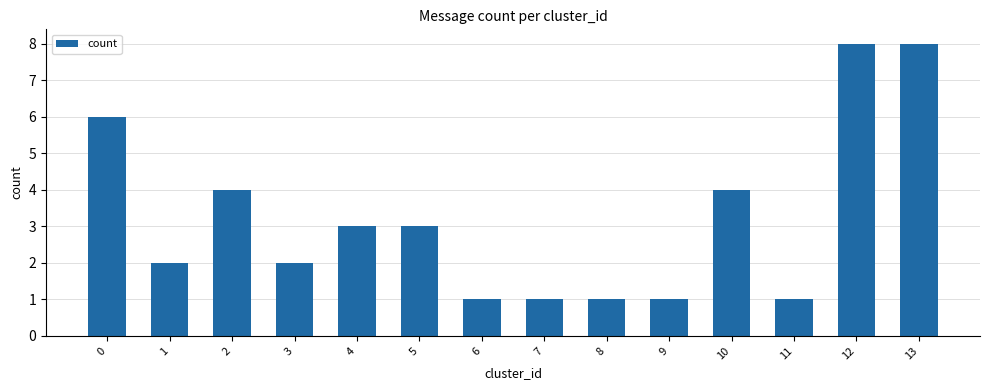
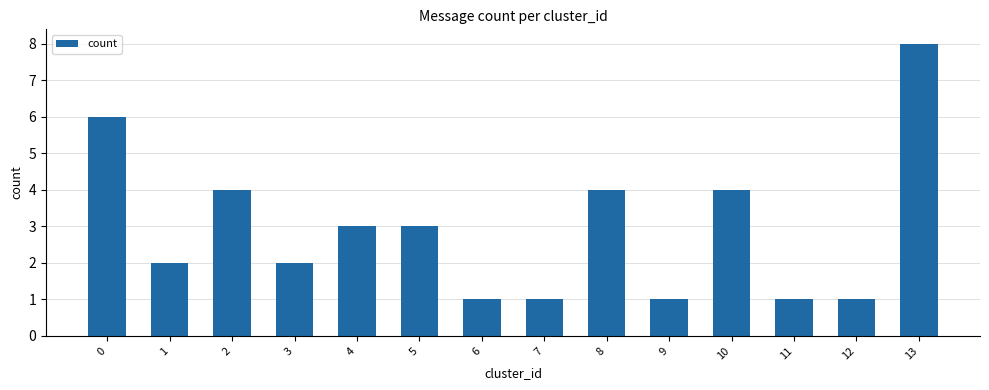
8: 1 -> 4
12: 8 -> 1
